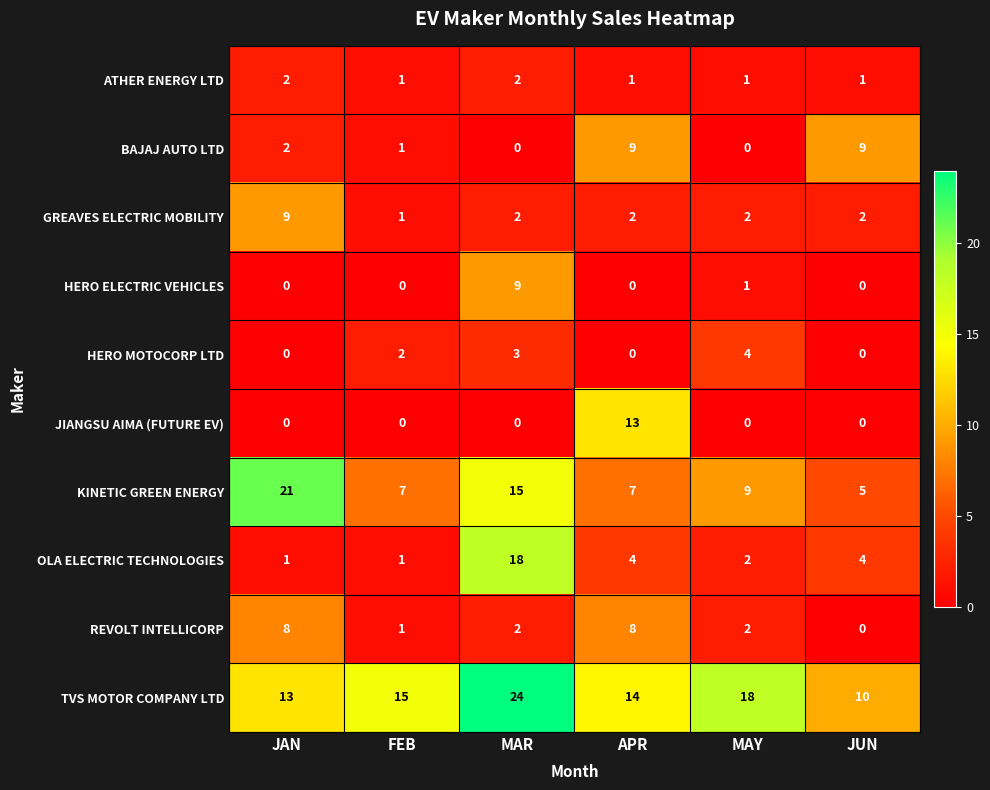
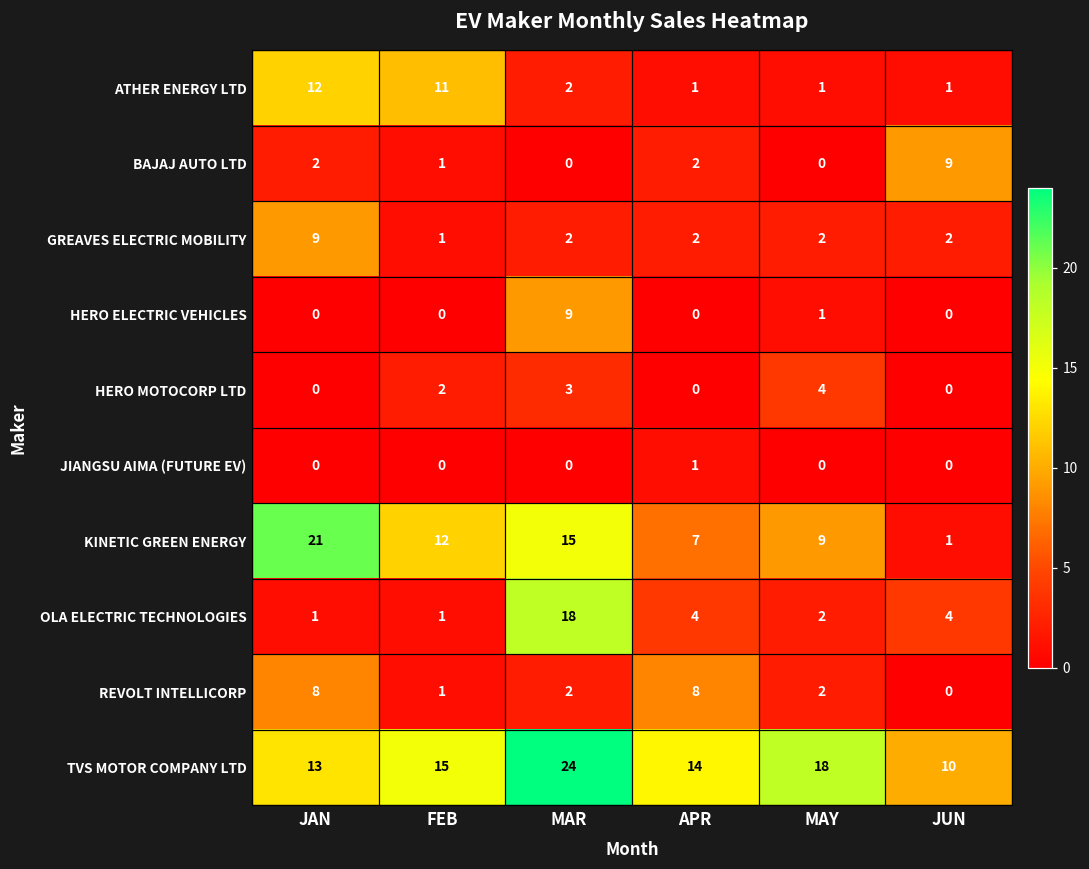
ATHER ENERGY LTD, JAN: 2 -> 12
ATHER ENERGY LTD, FEB: 1 -> 11
BAJAJ AUTO LTD, APR: 9 -> 2
JIANGSU AIMA (FUTURE EV), APR: 13 -> 1
KINETIC GREEN ENERGY, FEB: 7 -> 12
KINETIC GREEN ENERGY, JUN: 5 -> 1
